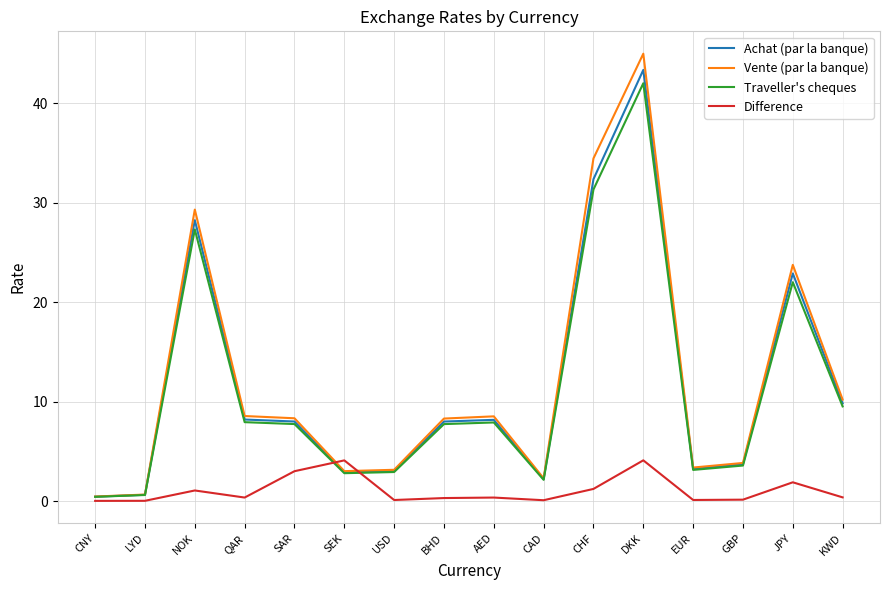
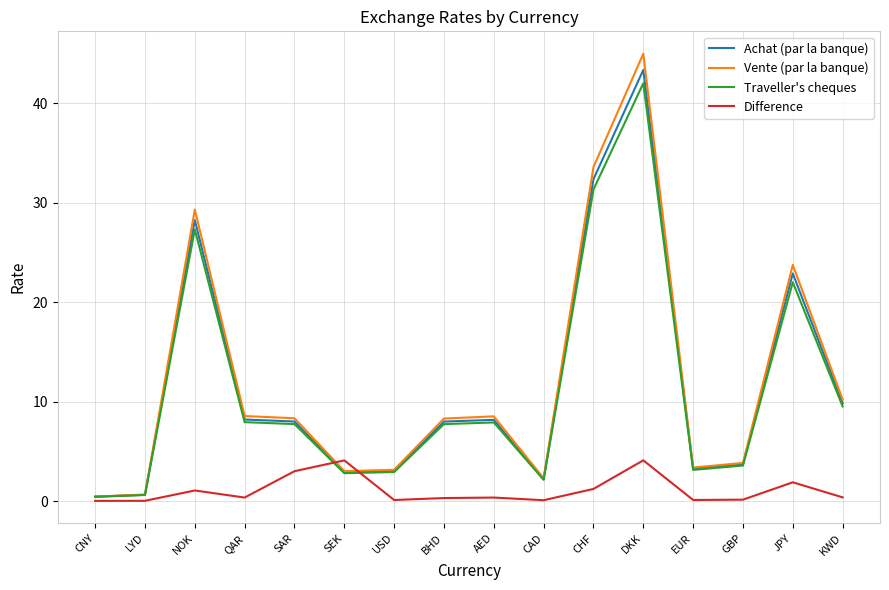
Vente (par la banque), CHF: 34.4 -> 33.6
